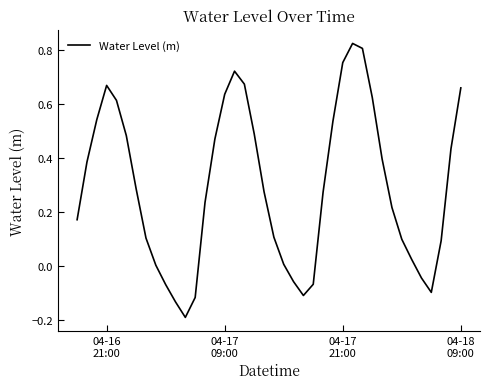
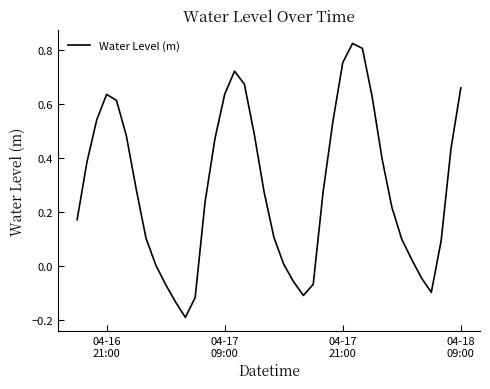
04-16 21:00: 0.67 -> 0.63
